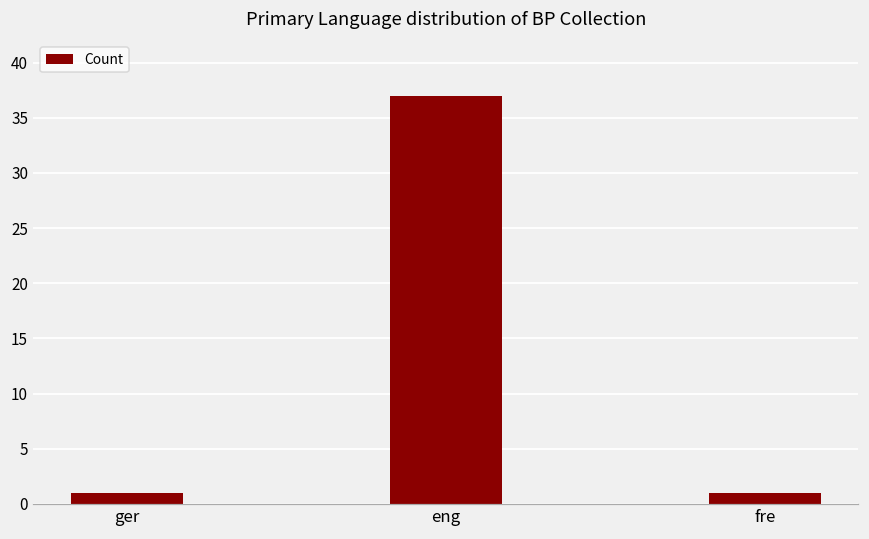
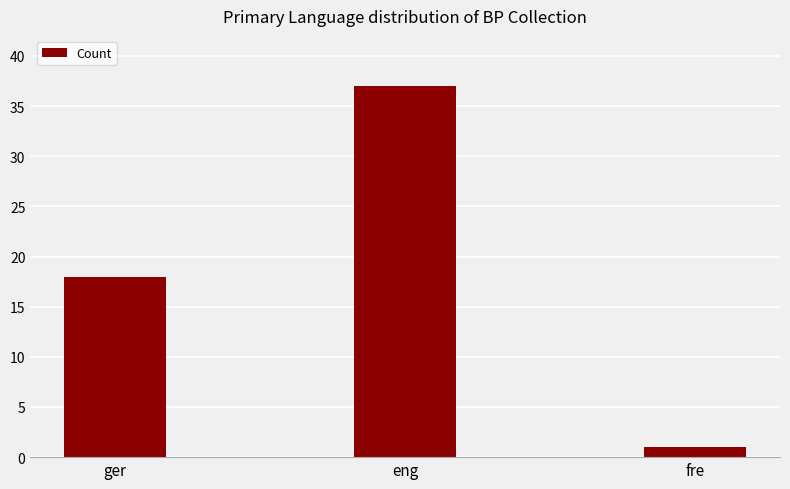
ger: 1 -> 18
